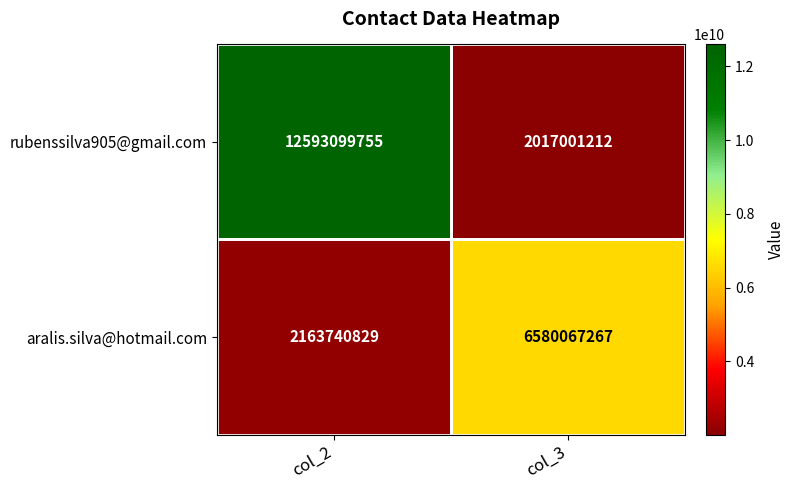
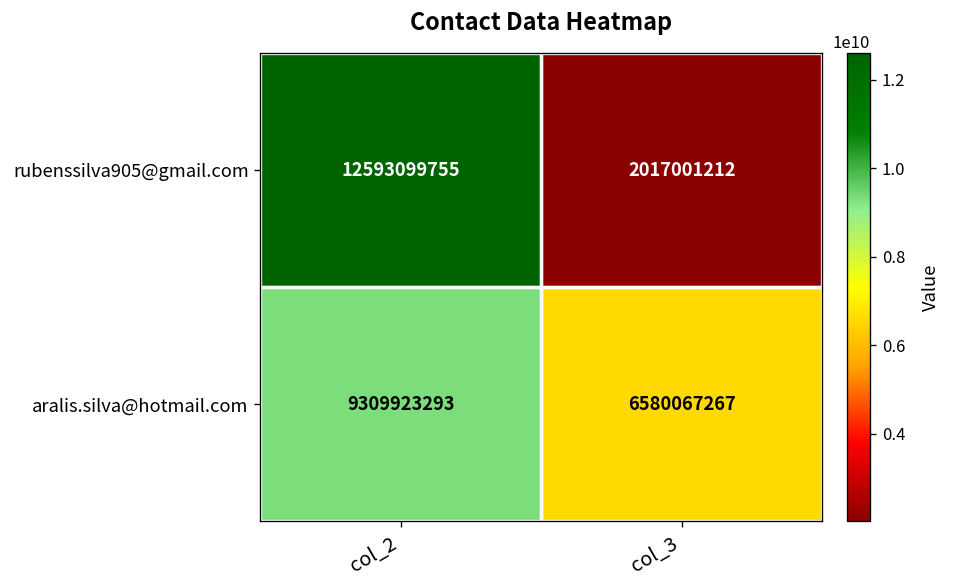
aralis.silva@hotmail.com, col_2: 2163740829 -> 9309923293
